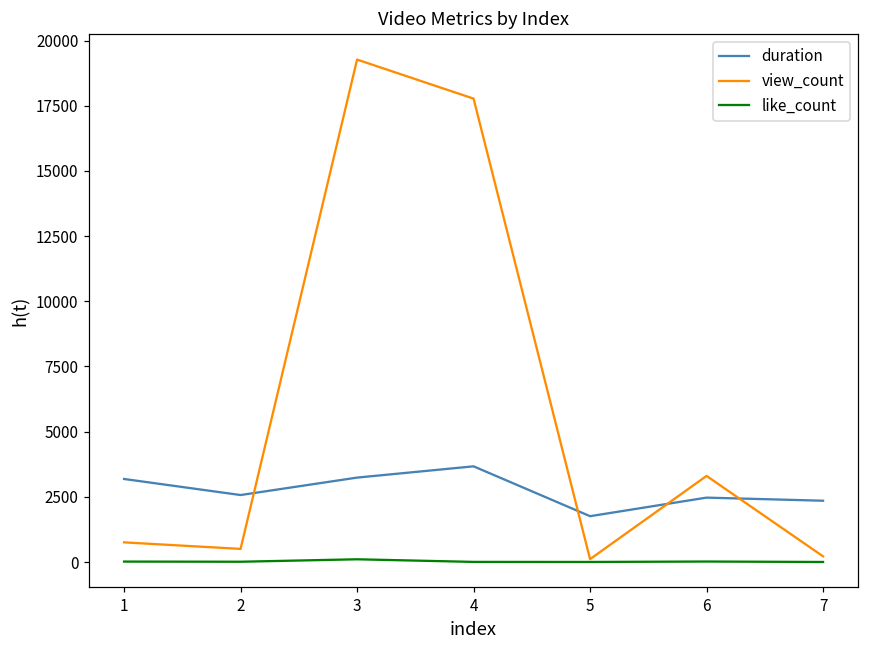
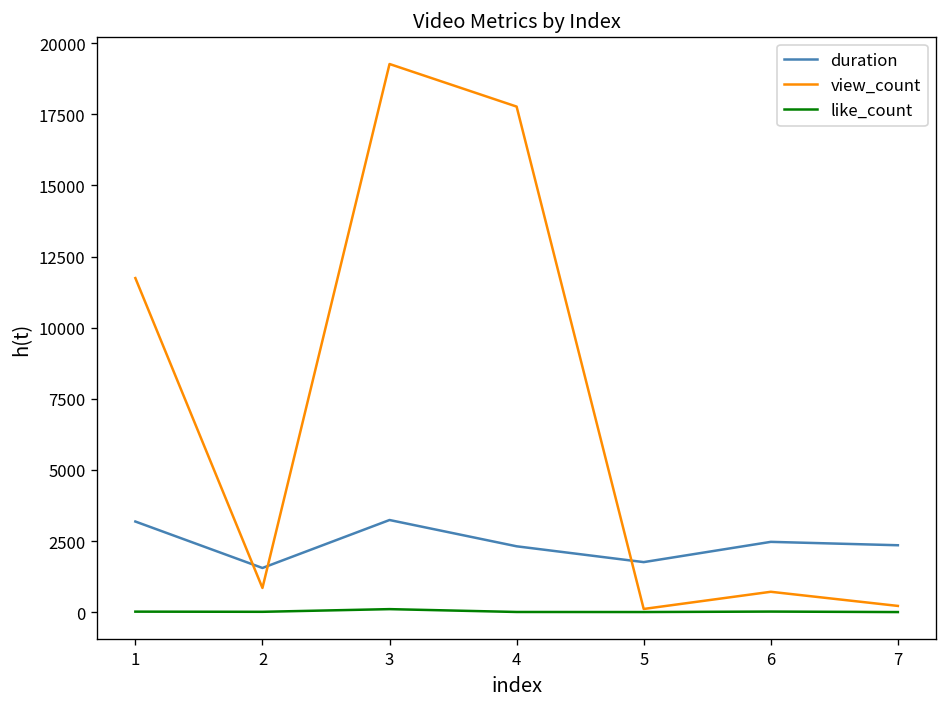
view_count, 1: 800 -> 11700
duration, 2: 2600 -> 1600
view_count, 2: 500 -> 800
duration, 4: 3700 -> 2300
view_count, 6: 3300 -> 700
